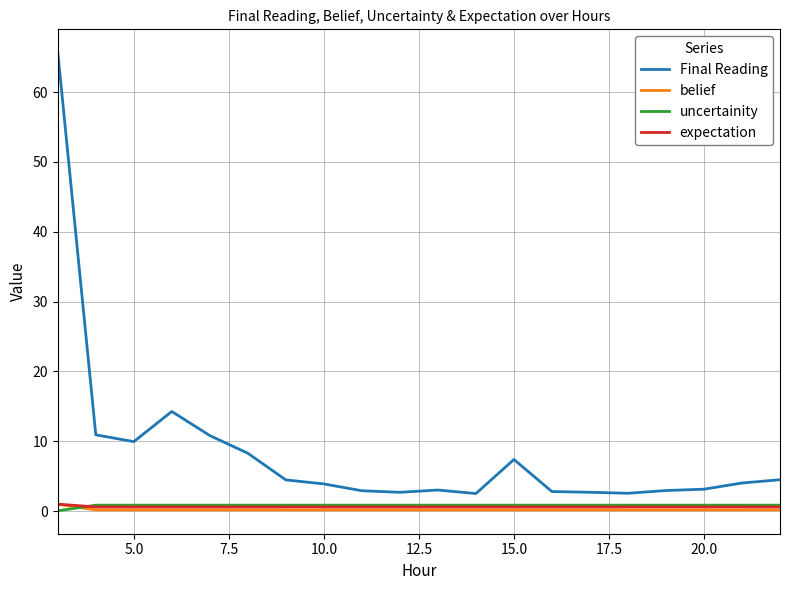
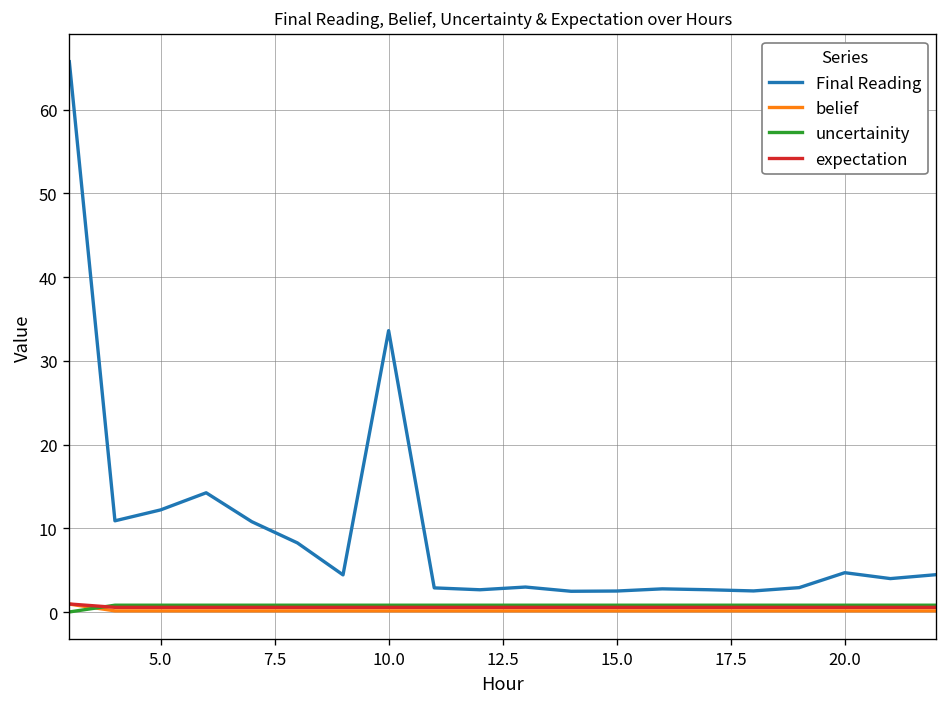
Final Reading, 5.0: 10 -> 12
Final Reading, 10.0: 4 -> 34
Final Reading, 15.0: 7 -> 3
Final Reading, 20.0: 3 -> 5
